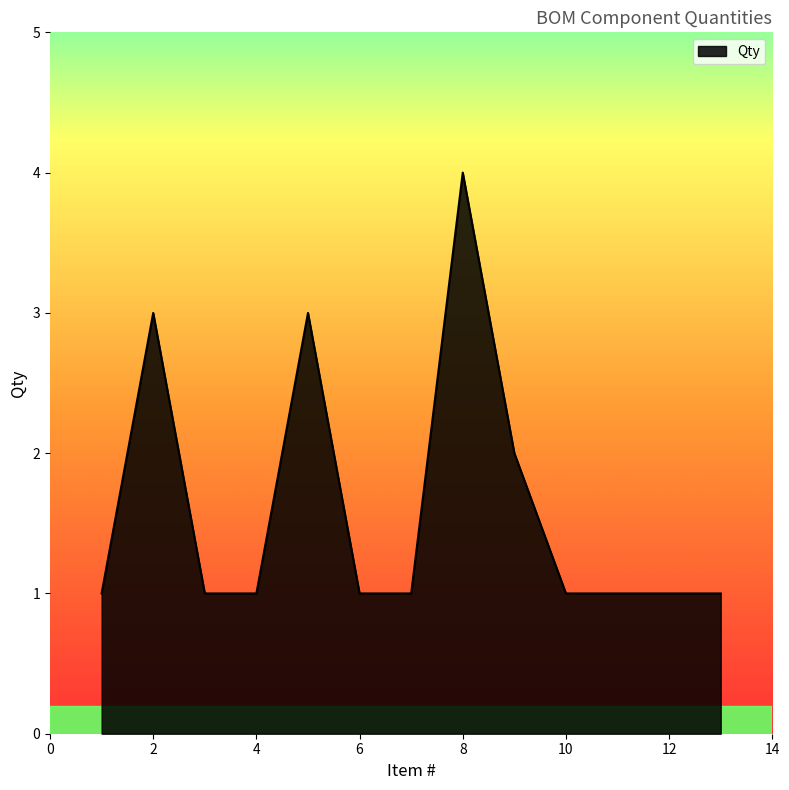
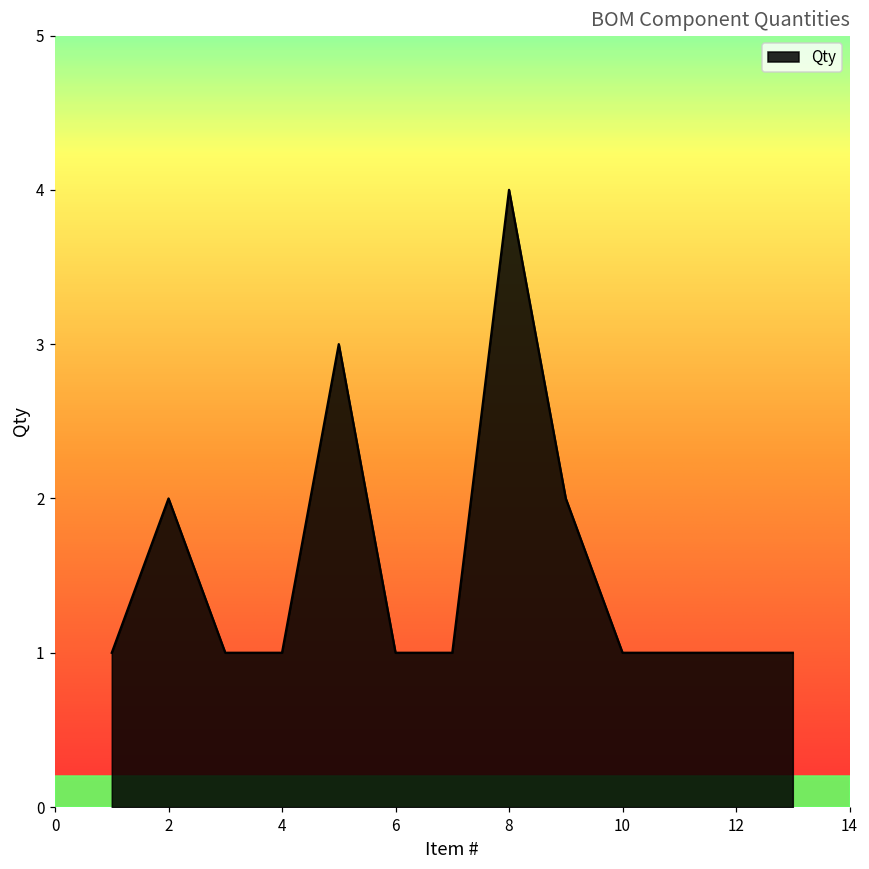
2: 3 -> 2
